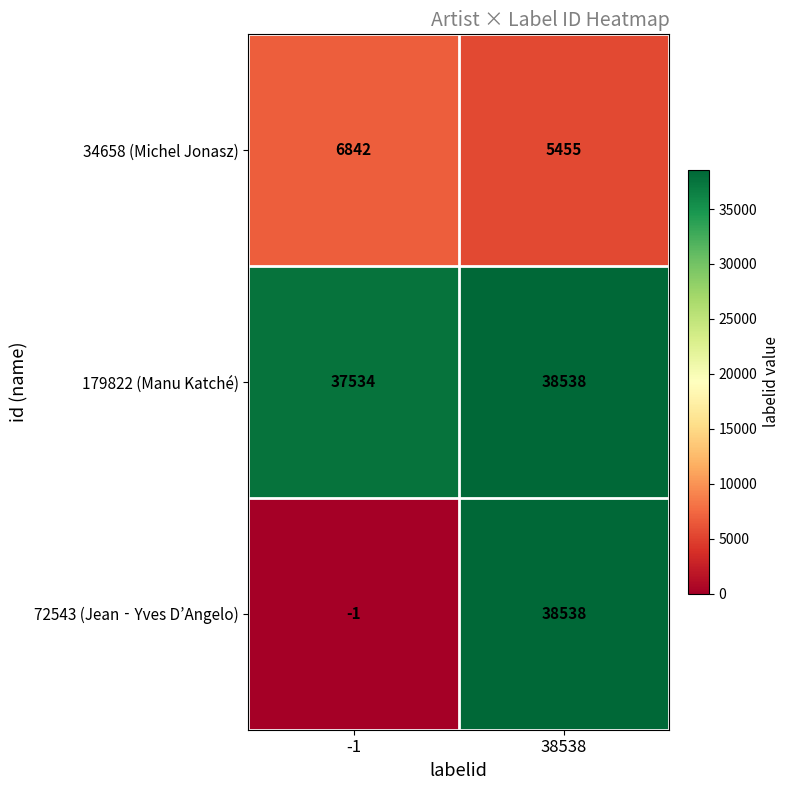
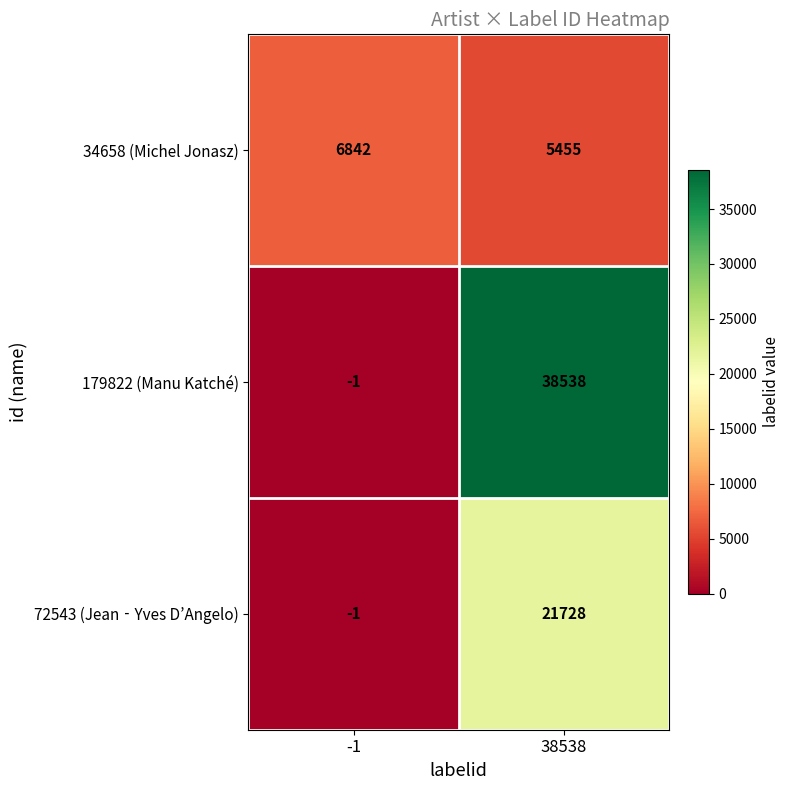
179822 (Manu Katché), -1: 37534 -> -1
72543 (Jean‐Yves D’Angelo), 38538: 38538 -> 21728
